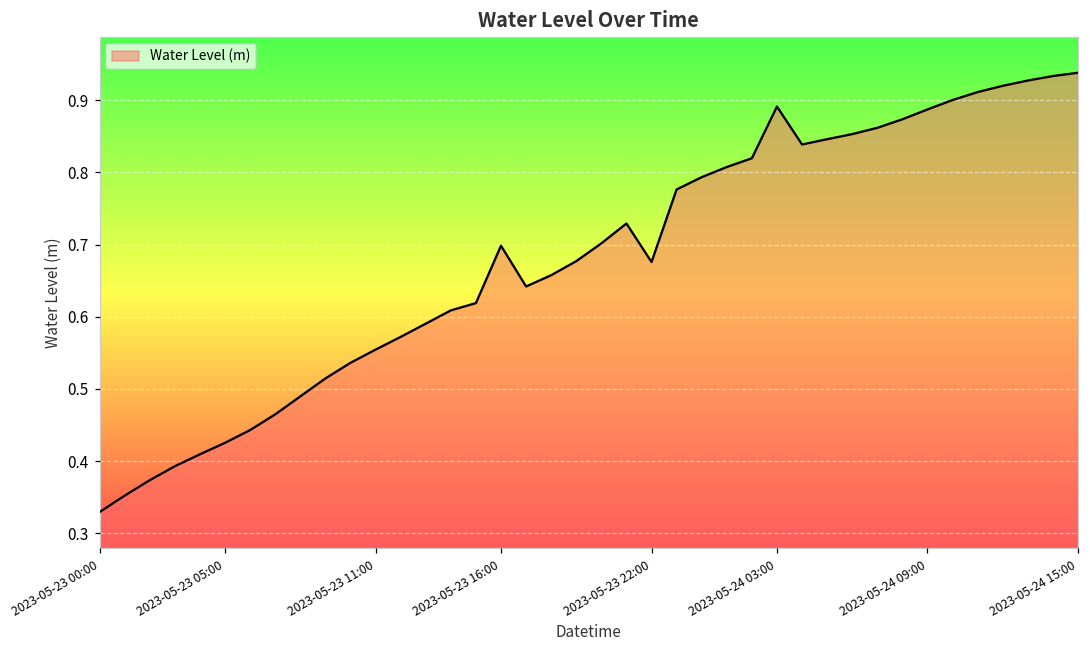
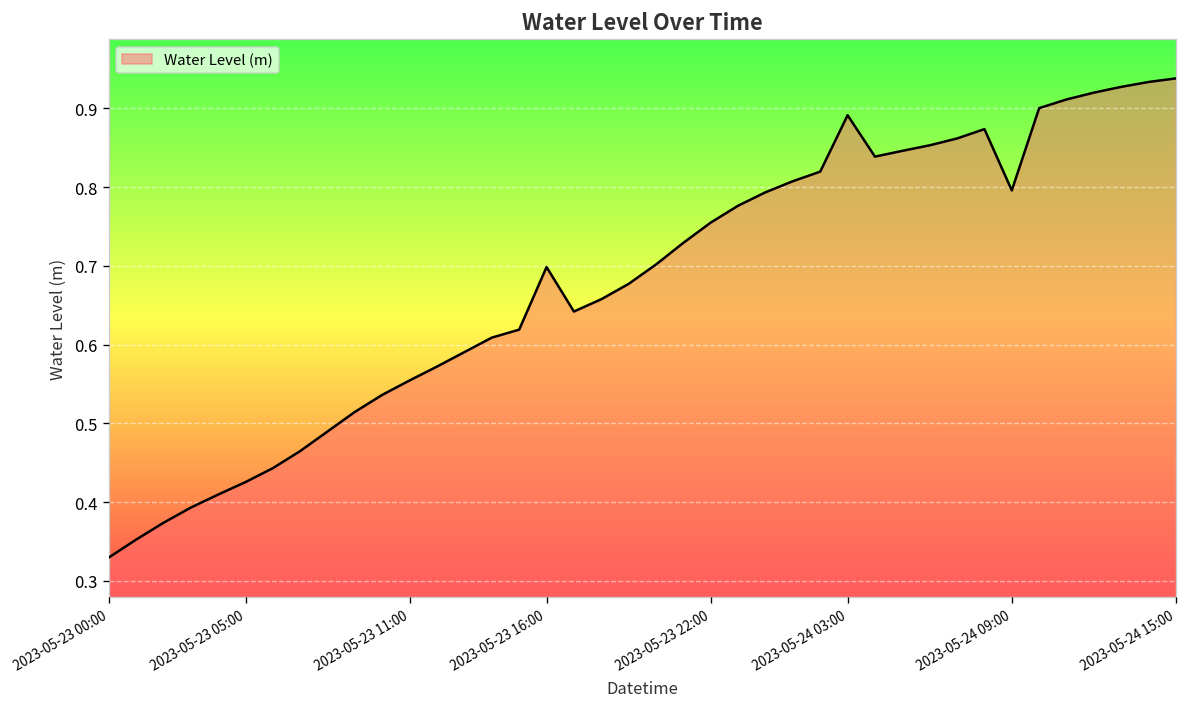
2023-05-23 22:00: 0.68 -> 0.75
2023-05-24 09:00: 0.89 -> 0.80
